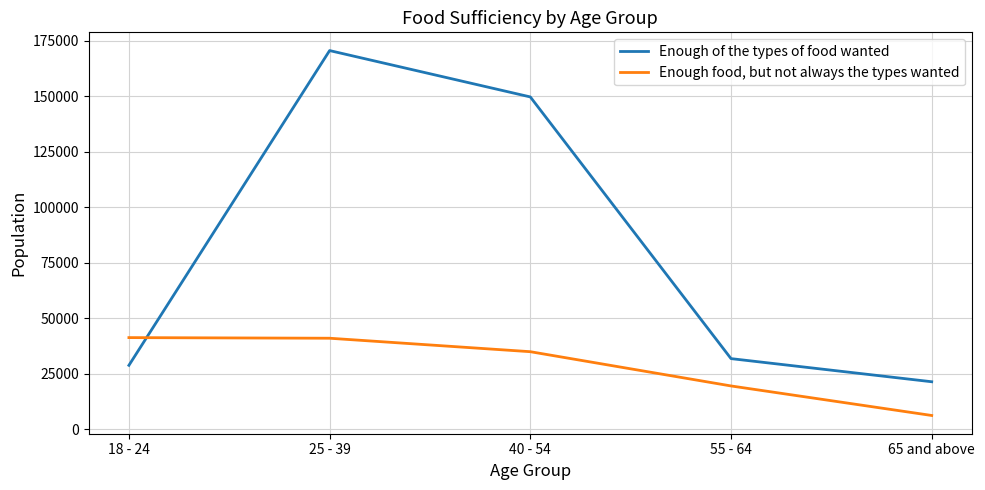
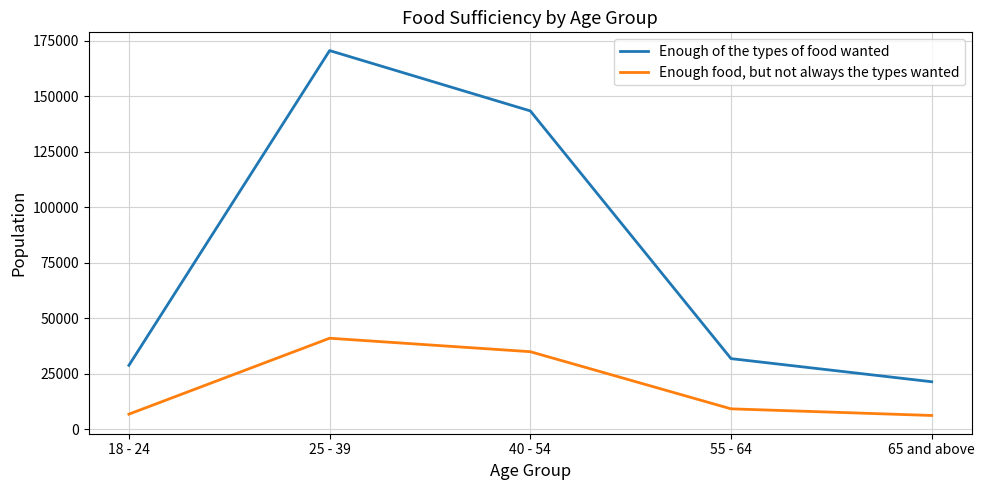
Enough food, but not always the types wanted, 18 - 24: 41000 -> 7000
Enough of the types of food wanted, 40 - 54: 150000 -> 143000
Enough food, but not always the types wanted, 55 - 64: 19000 -> 9000
